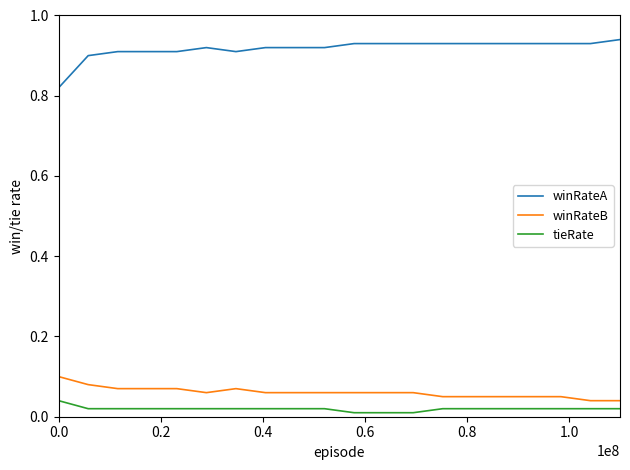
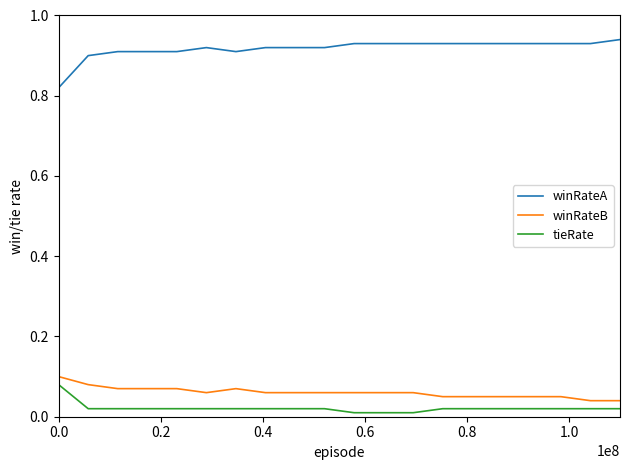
tieRate, 0.0: 0.04 -> 0.08
